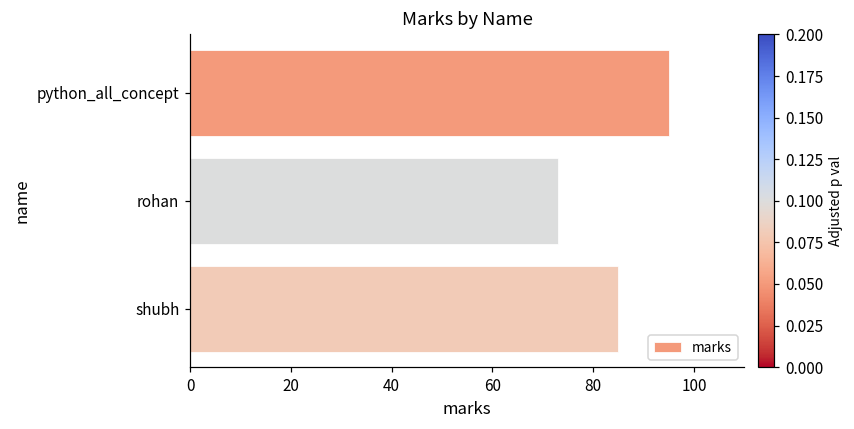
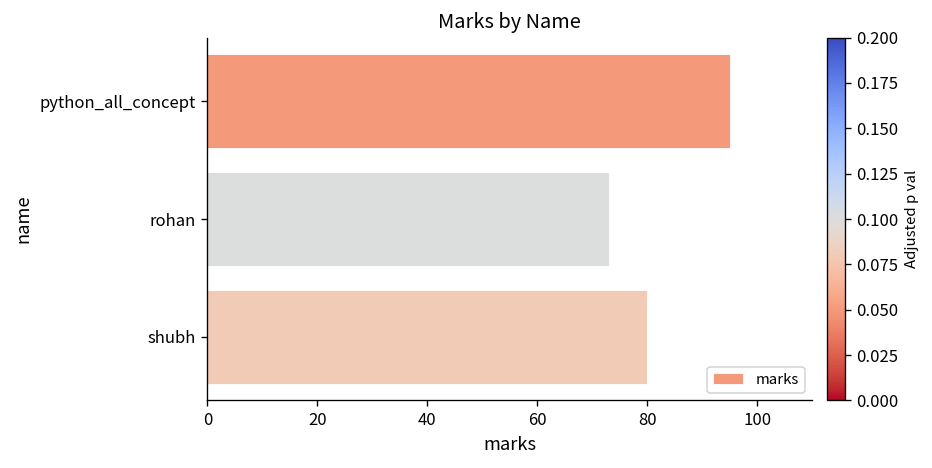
shubh: 85 -> 80
